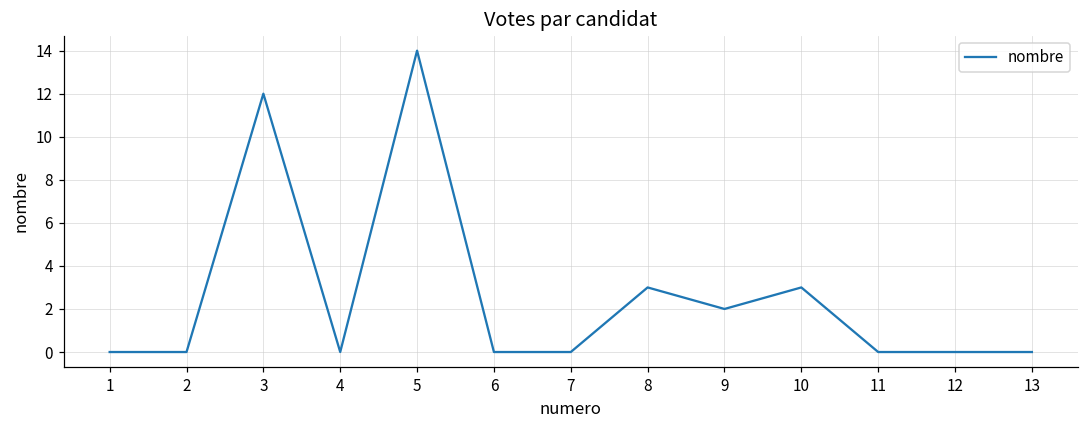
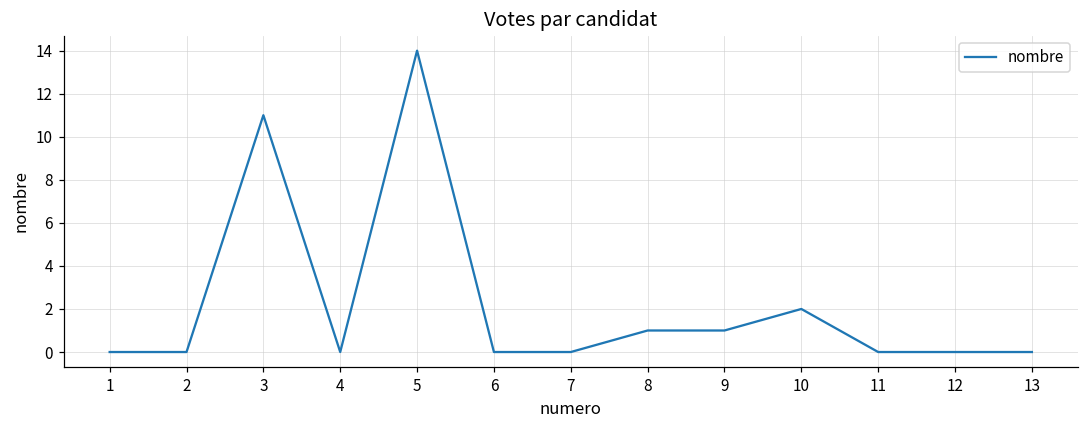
3: 12 -> 11
8: 3 -> 1
9: 2 -> 1
10: 3 -> 2
